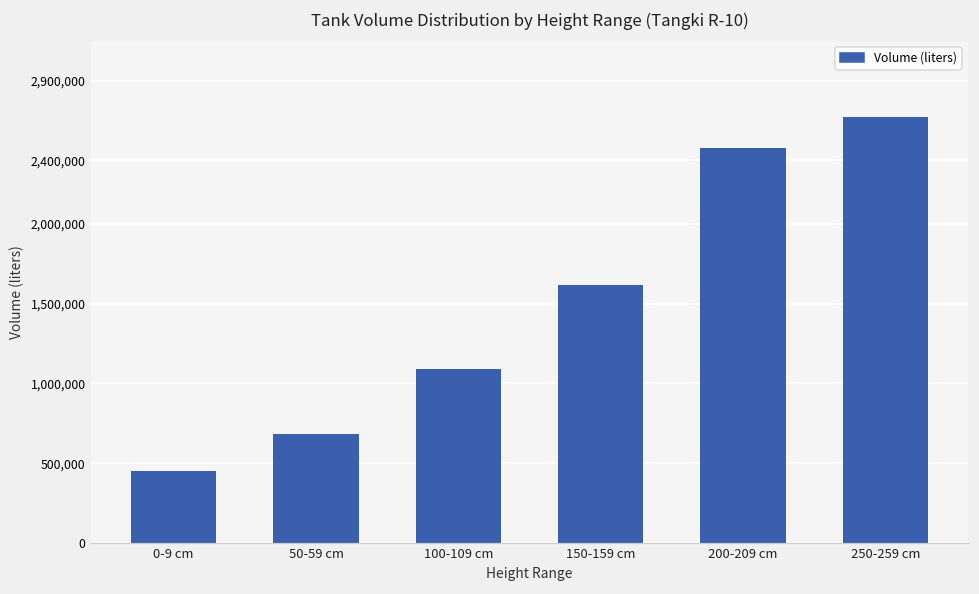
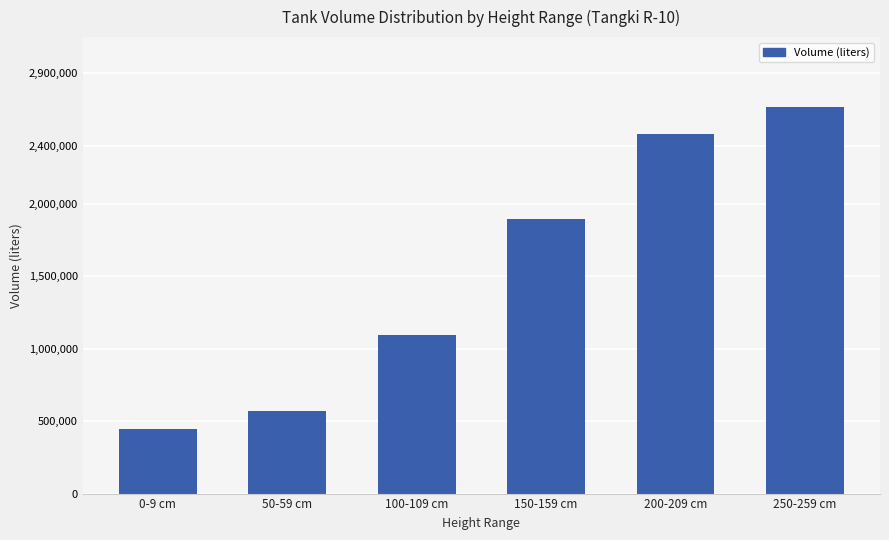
50-59 cm: 680,000 -> 570,000
150-159 cm: 1,620,000 -> 1,900,000
